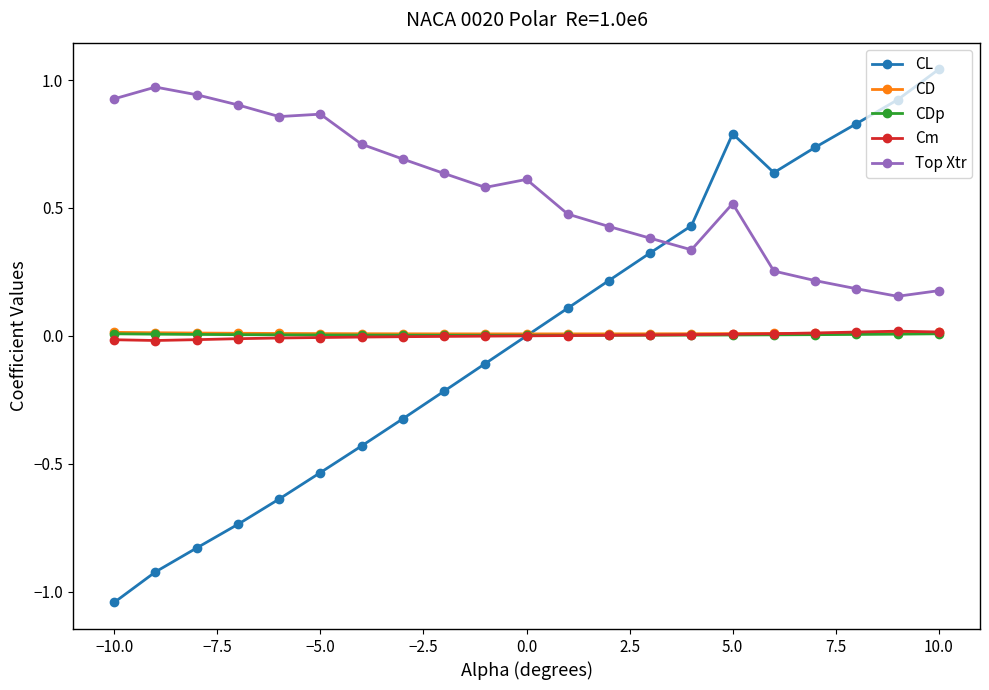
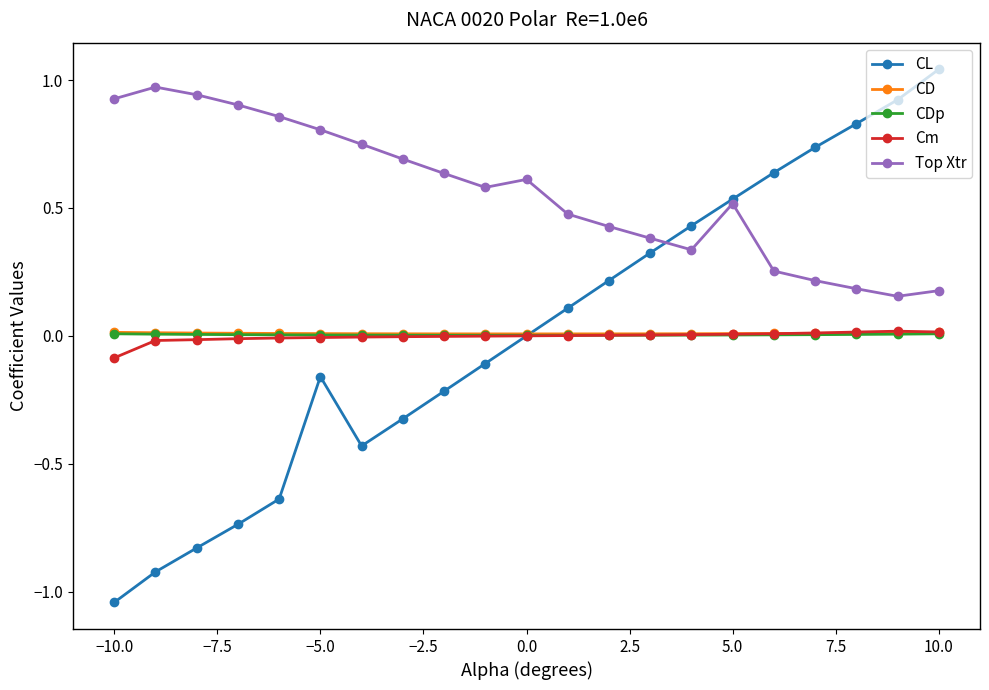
Cm, −10.0: -0.02 -> -0.09
CL, −5.0: -0.53 -> -0.16
Top Xtr, −5.0: 0.87 -> 0.81
CL, 5.0: 0.79 -> 0.53
